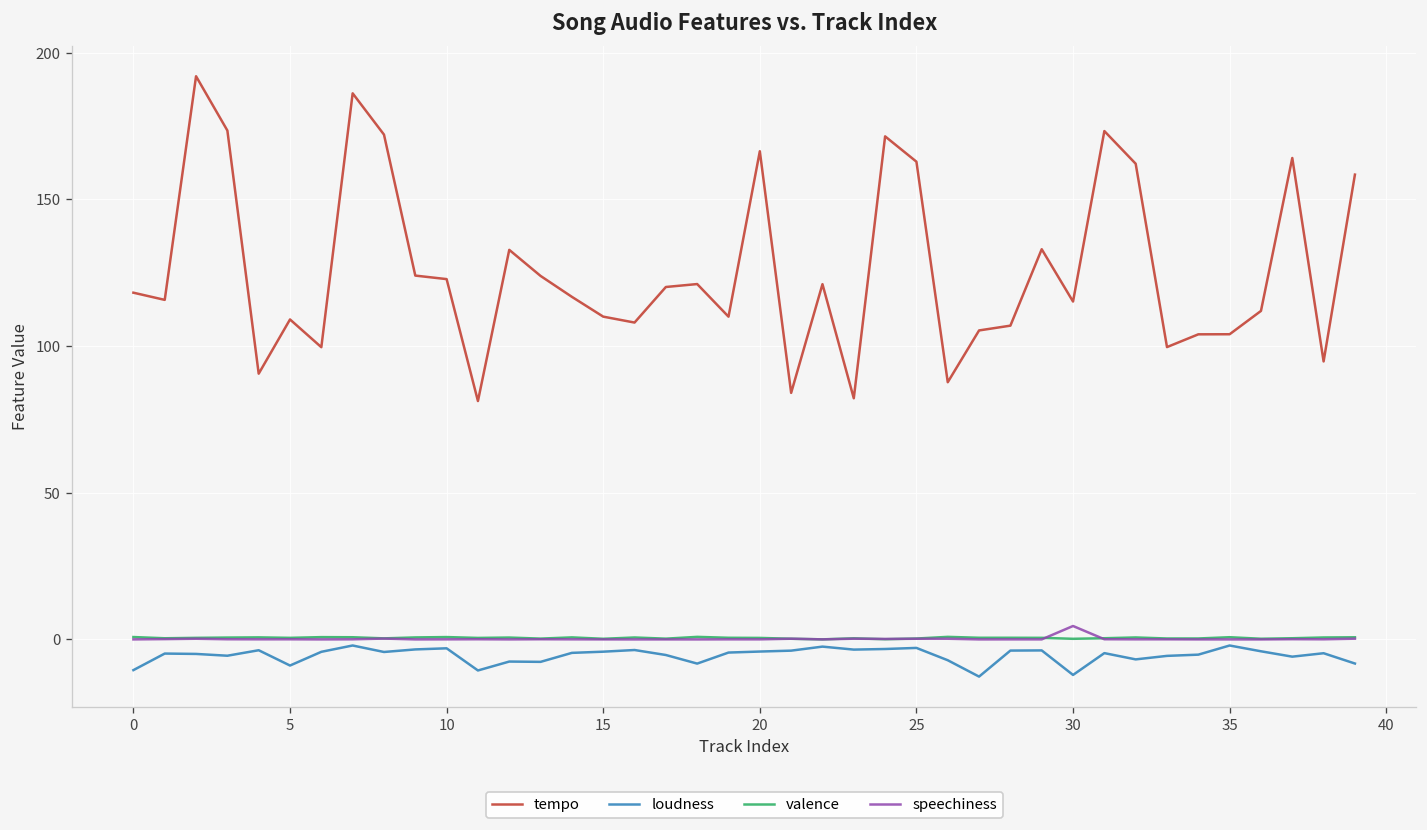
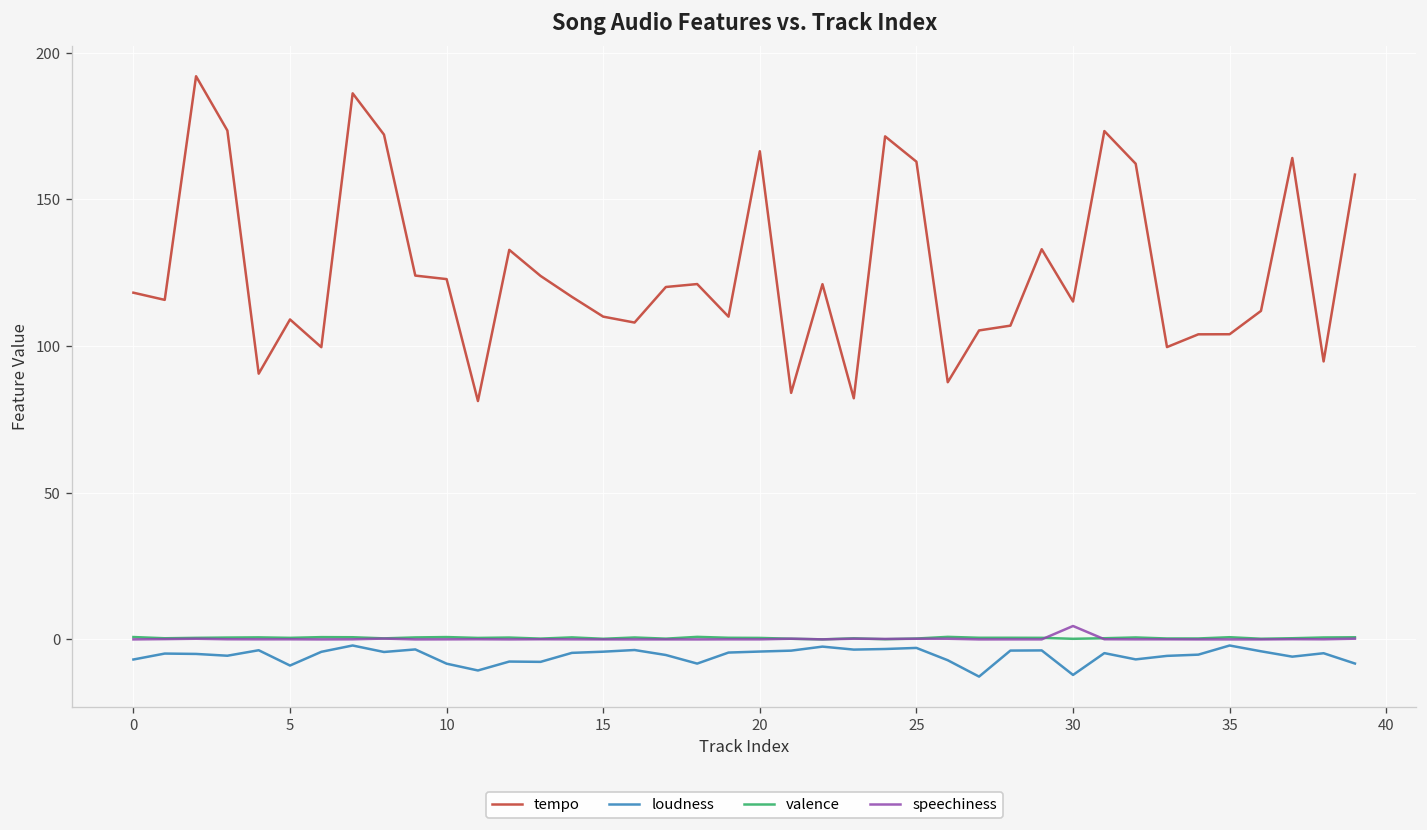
loudness, 0: -10 -> -7
loudness, 10: -3 -> -8
